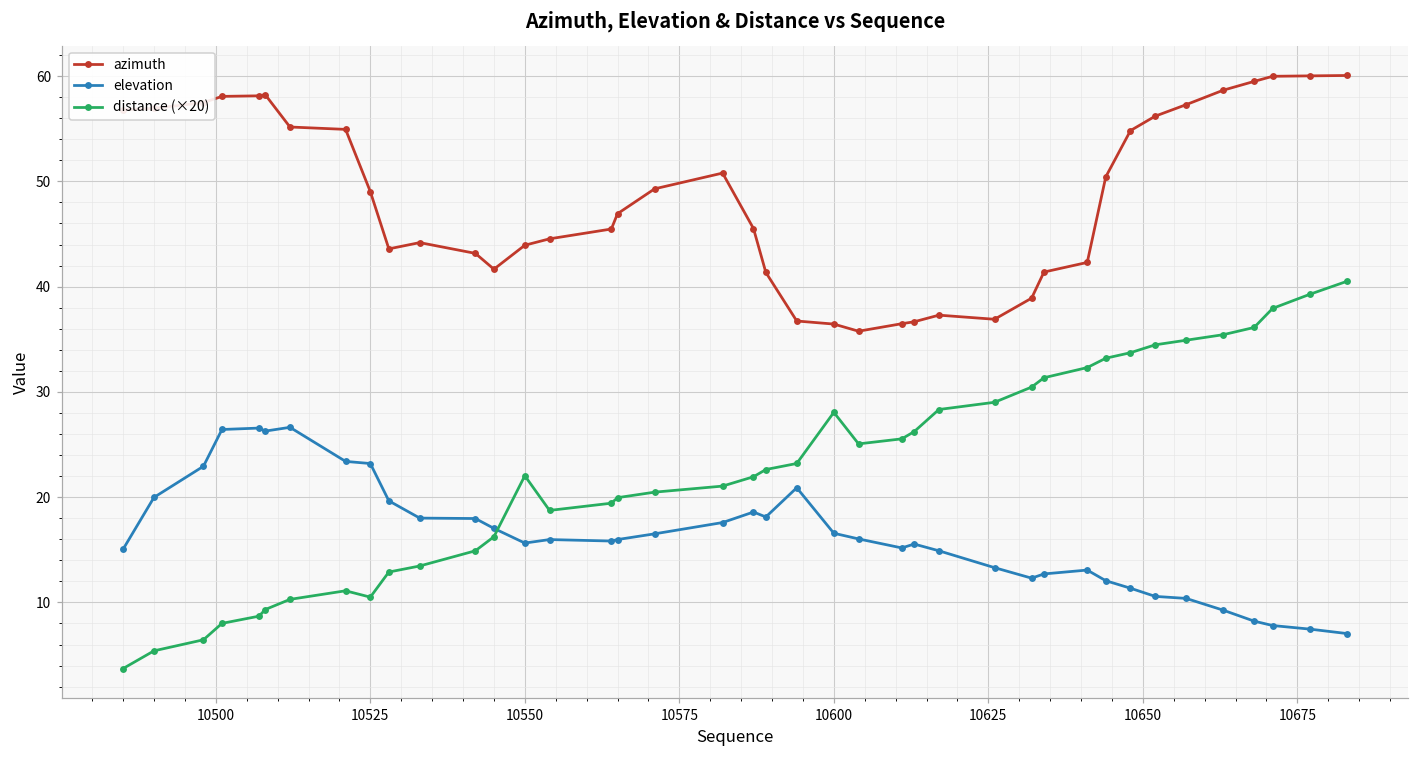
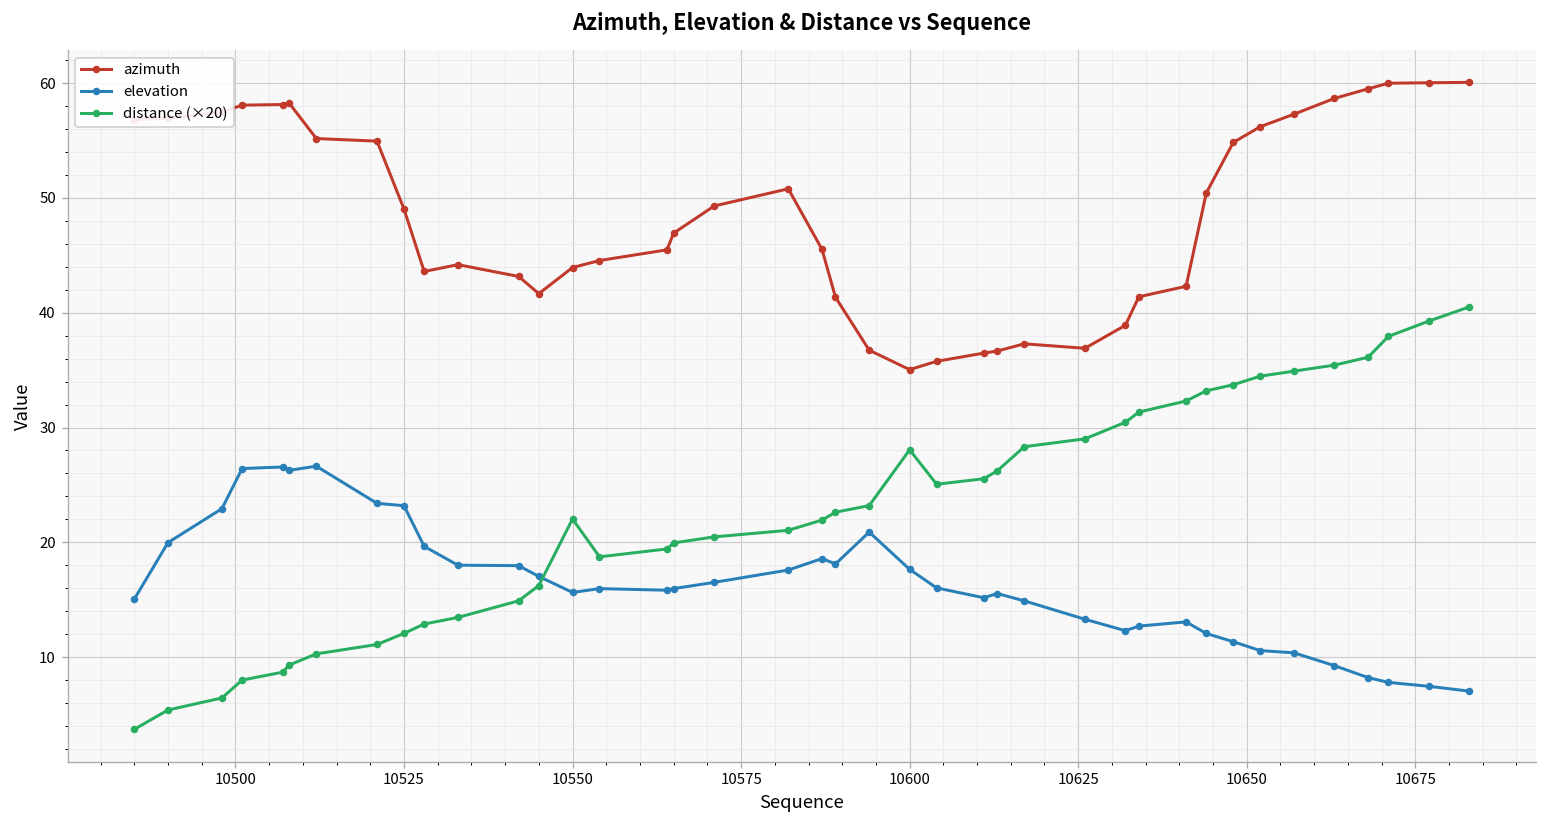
distance (×20), 10525: 11 -> 12
azimuth, 10600: 36 -> 35
elevation, 10600: 17 -> 18
